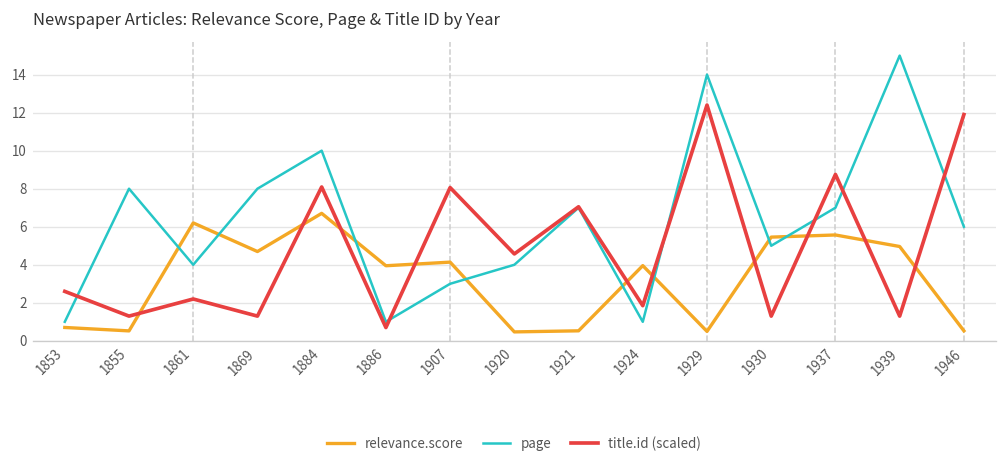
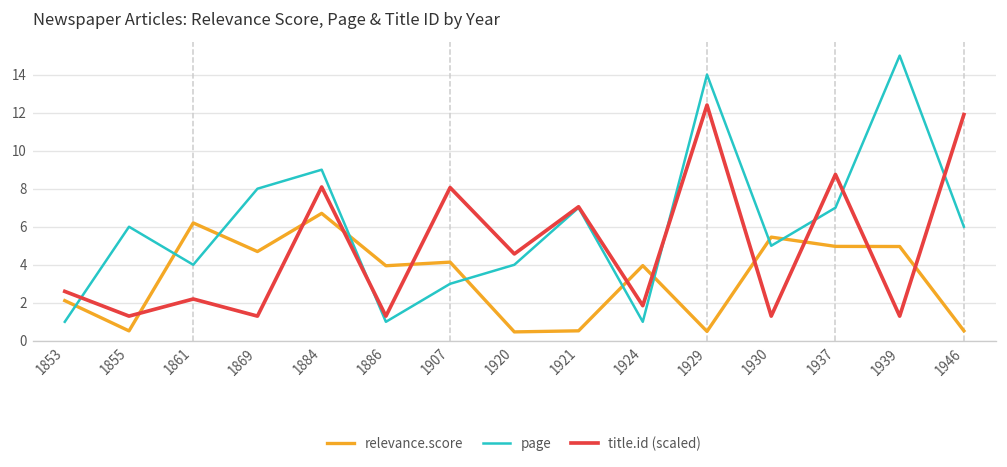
relevance.score, 1853: 0.7 -> 2.1
page, 1855: 8 -> 6
page, 1884: 10 -> 9
title.id (scaled), 1886: 0.7 -> 1.3
relevance.score, 1937: 5.6 -> 5.0
